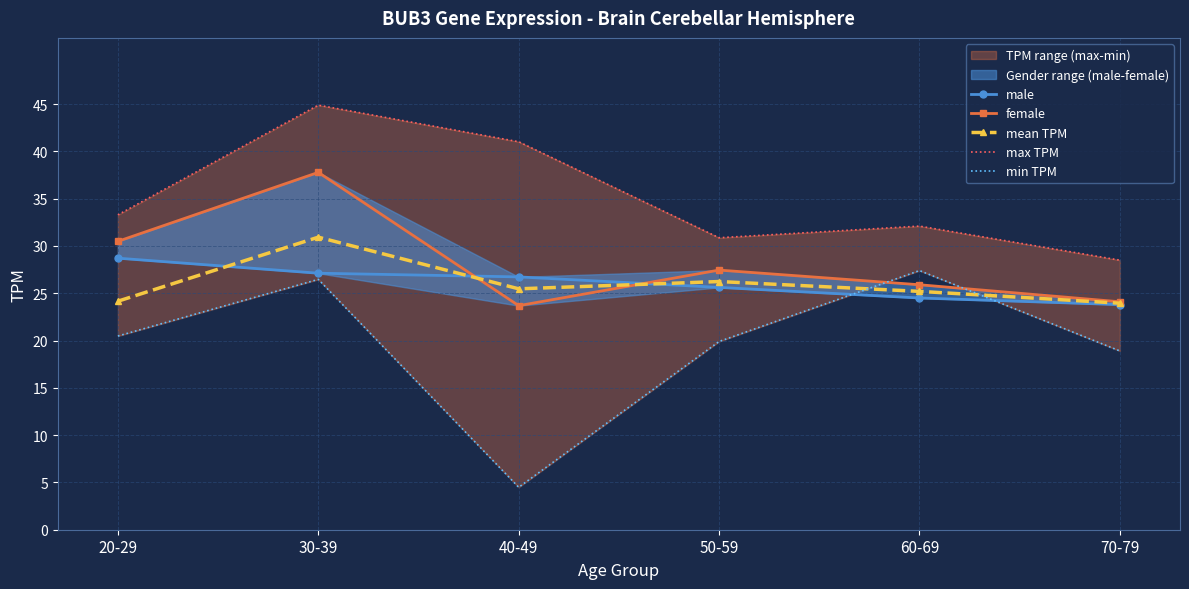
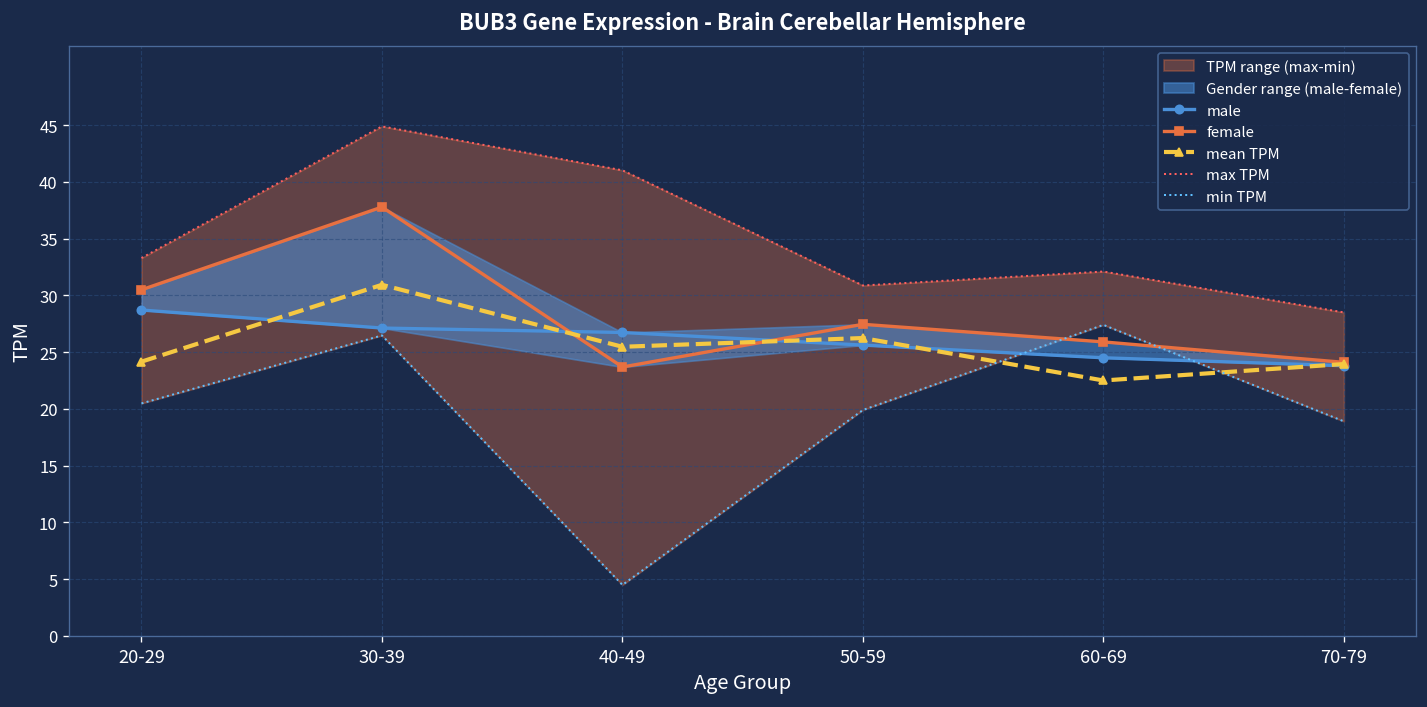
mean TPM, 60-69: 25 -> 23
